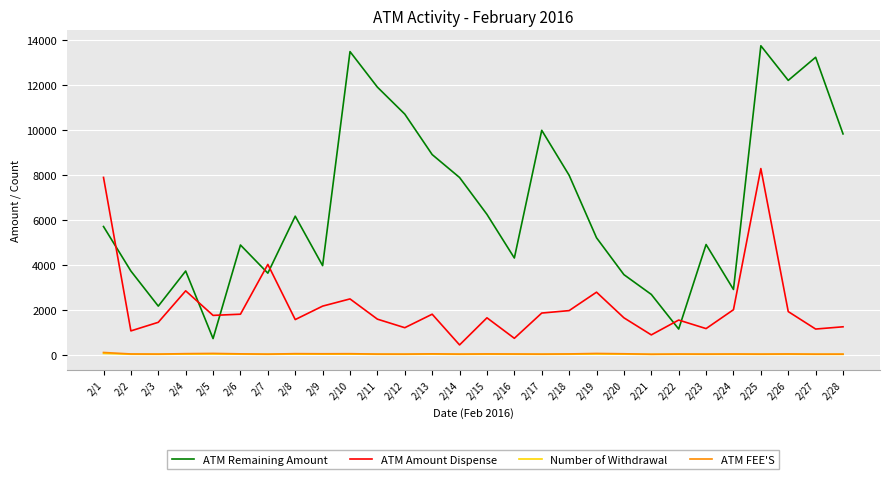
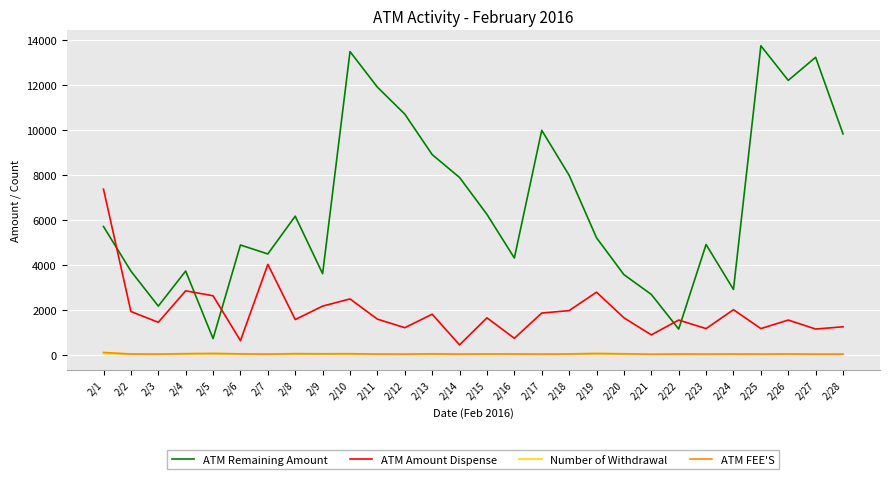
ATM Amount Dispense, 2/1: 7900 -> 7400
ATM Amount Dispense, 2/2: 1100 -> 1900
ATM Amount Dispense, 2/5: 1700 -> 2600
ATM Amount Dispense, 2/6: 1800 -> 600
ATM Remaining Amount, 2/7: 3600 -> 4500
ATM Remaining Amount, 2/9: 4000 -> 3600
ATM Amount Dispense, 2/25: 8300 -> 1200
ATM Amount Dispense, 2/26: 1900 -> 1500
